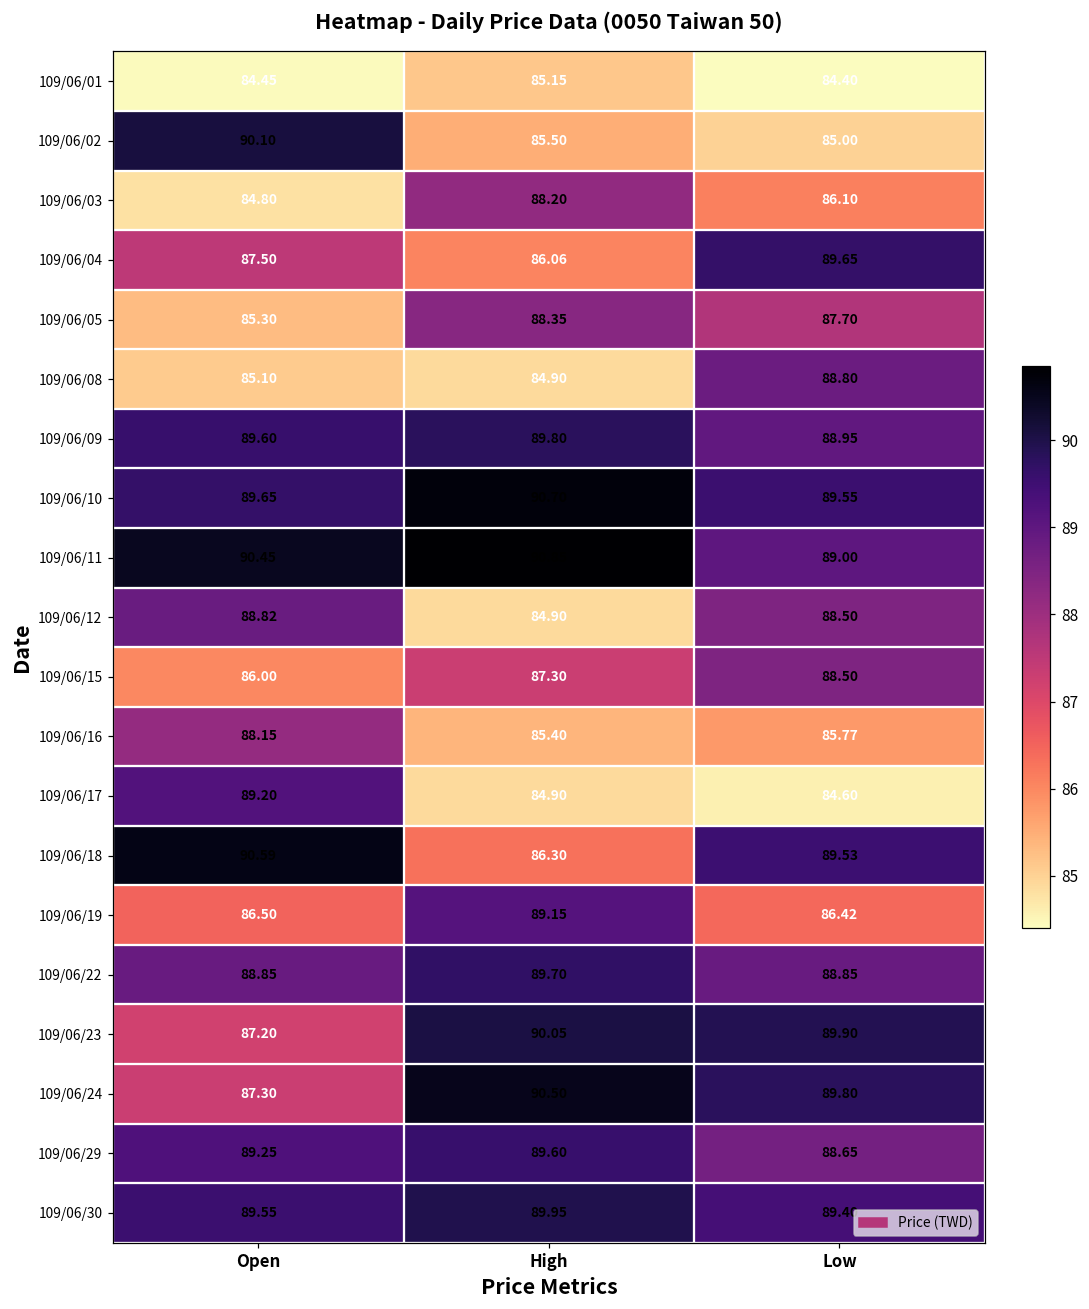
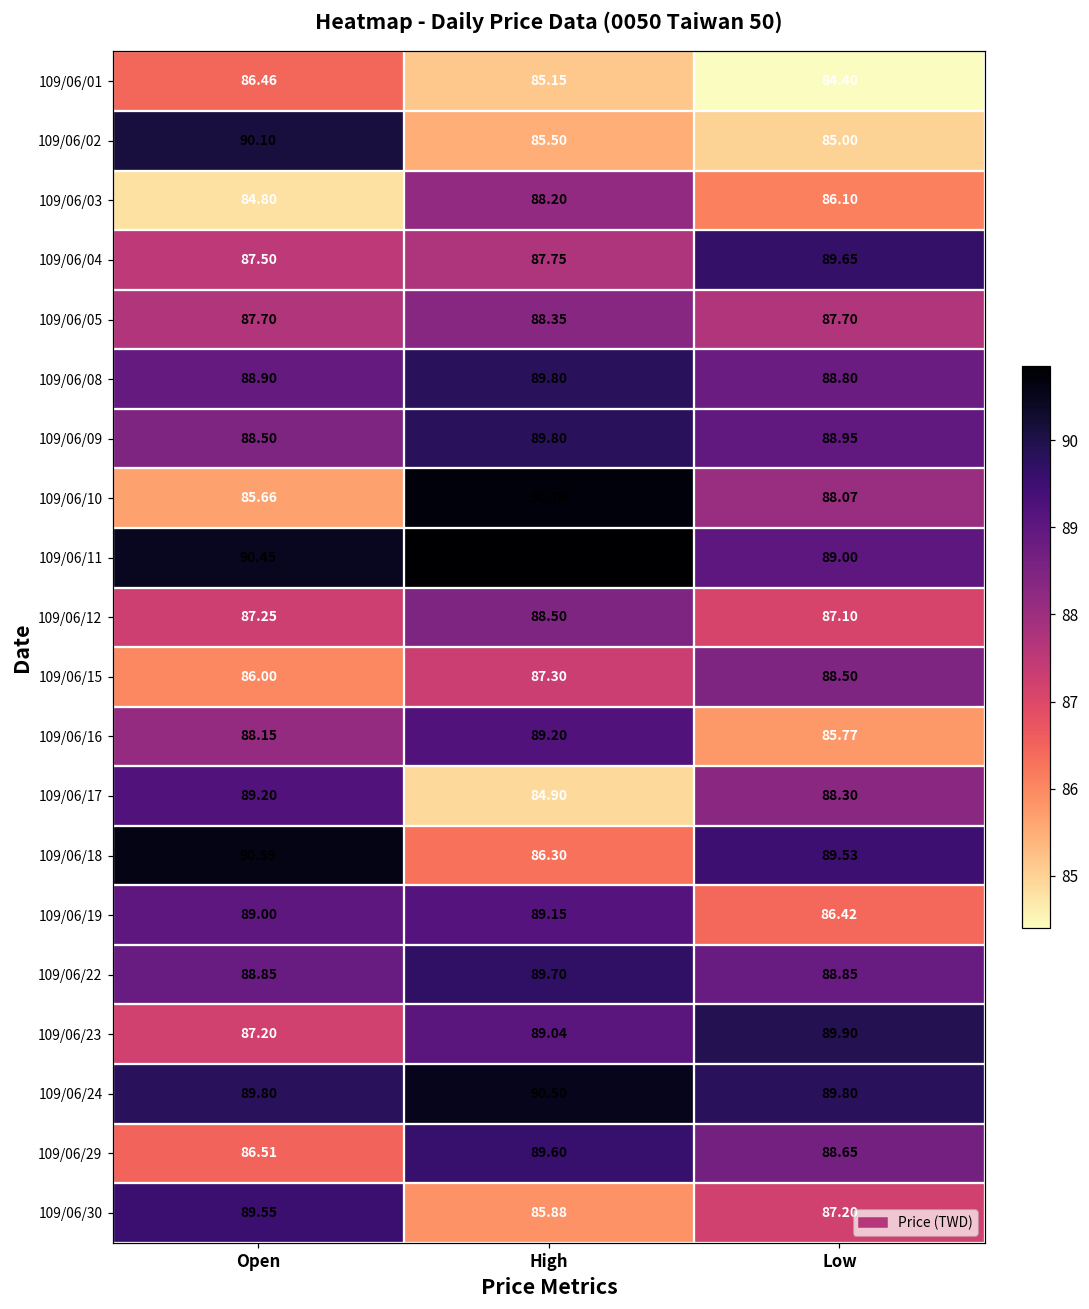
109/06/01, Open: 84.45 -> 86.46
109/06/04, High: 86.06 -> 87.75
109/06/05, Open: 85.30 -> 87.70
109/06/08, Open: 85.10 -> 88.90
109/06/08, High: 84.90 -> 89.80
109/06/09, Open: 89.60 -> 88.50
109/06/10, Open: 89.65 -> 85.66
109/06/10, Low: 89.55 -> 88.07
109/06/12, Open: 88.82 -> 87.25
109/06/12, High: 84.90 -> 88.50
109/06/12, Low: 88.50 -> 87.10
109/06/16, High: 85.40 -> 89.20
109/06/17, Low: 84.60 -> 88.30
109/06/19, Open: 86.50 -> 89.00
109/06/23, High: 90.05 -> 89.04
109/06/24, Open: 87.30 -> 89.80
109/06/29, Open: 89.25 -> 86.51
109/06/30, High: 89.95 -> 85.88
109/06/30, Low: 89.40 -> 87.20
